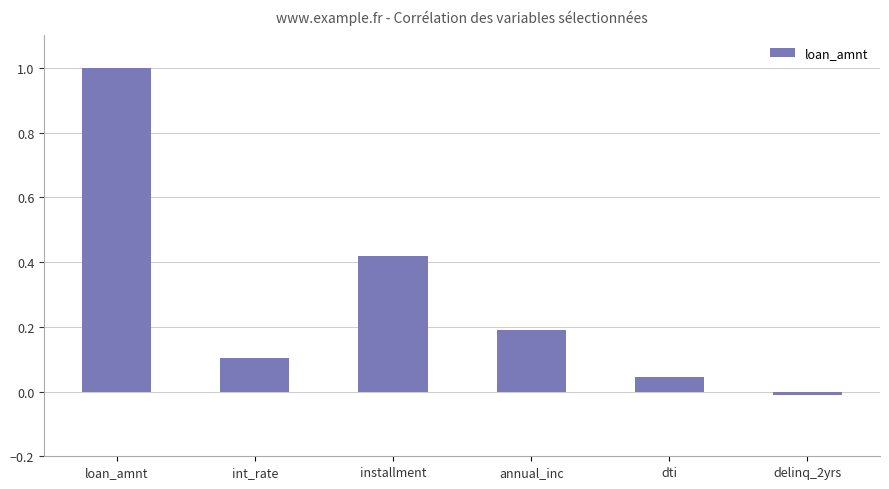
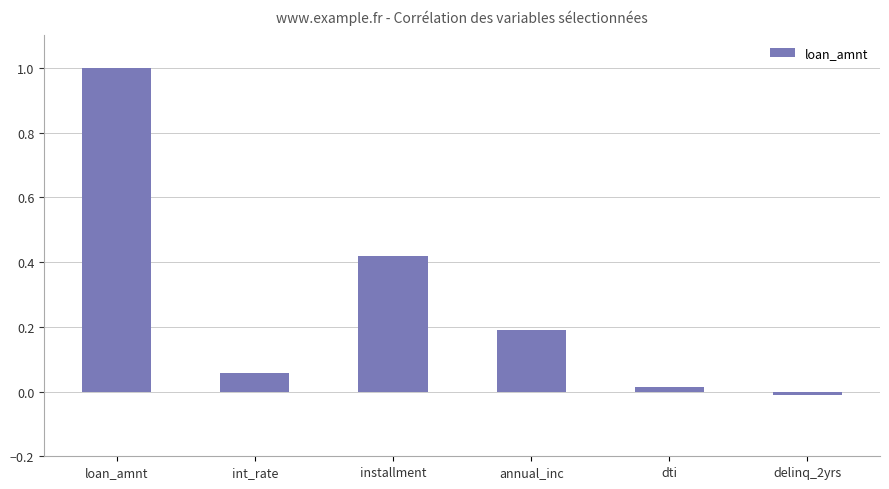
int_rate: 0.10 -> 0.06
dti: 0.05 -> 0.01
